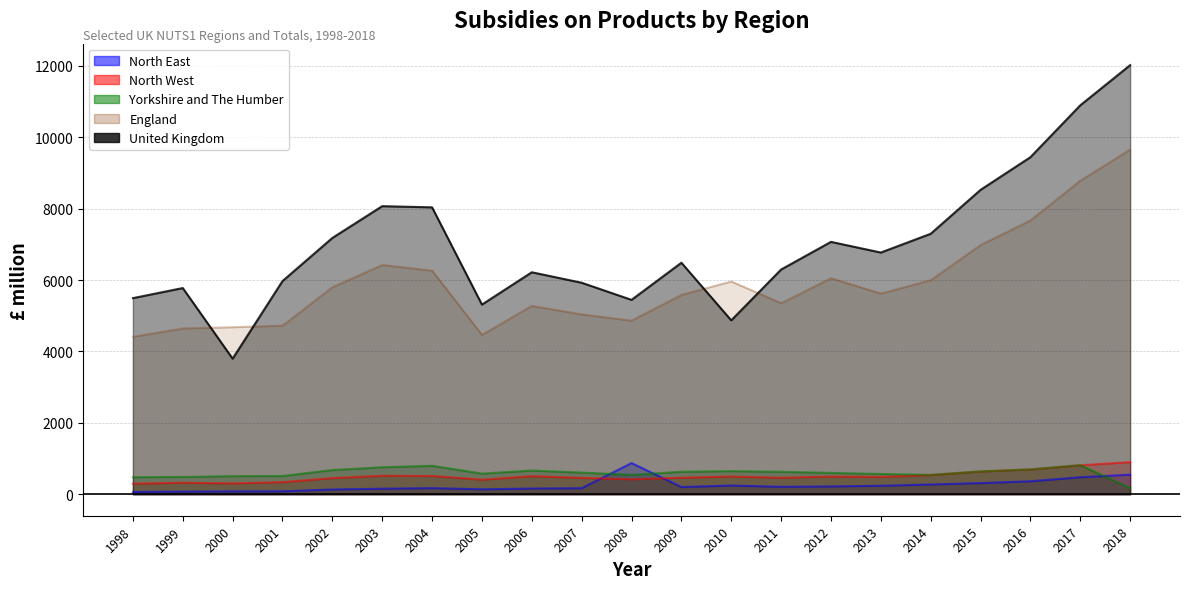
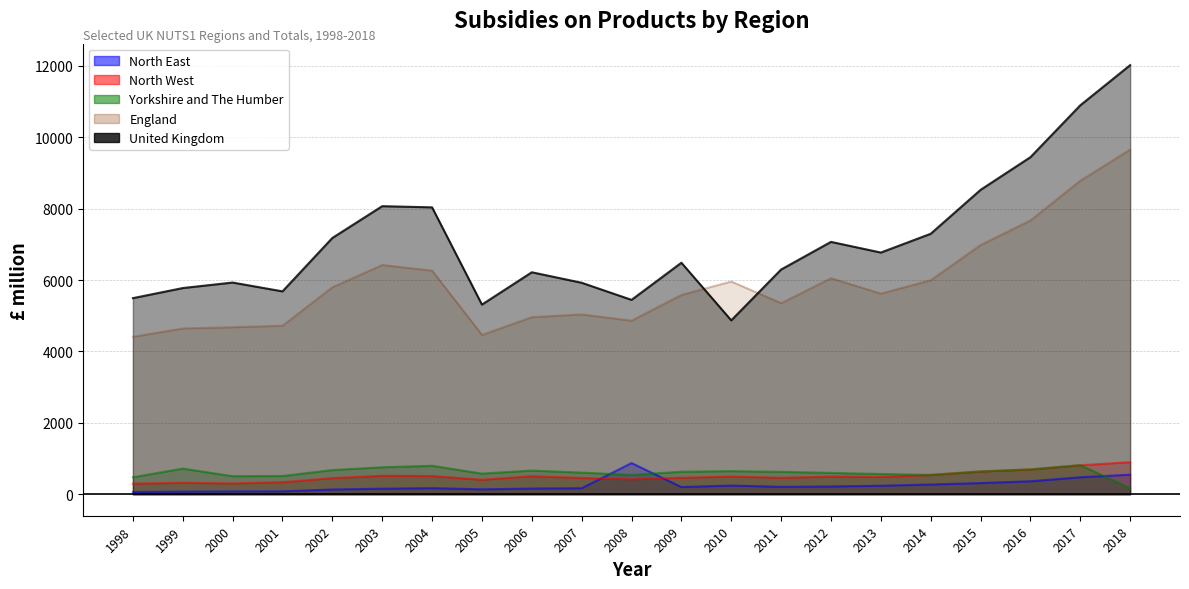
Yorkshire and The Humber, 1999: 500 -> 700
United Kingdom, 2000: 3800 -> 5900
United Kingdom, 2001: 6000 -> 5700
England, 2006: 5300 -> 5000
